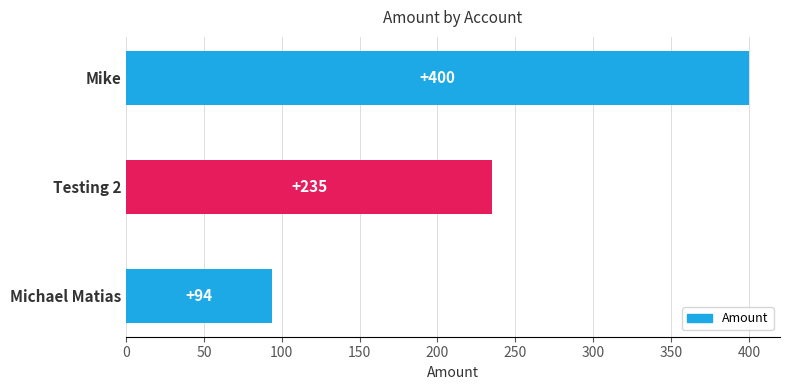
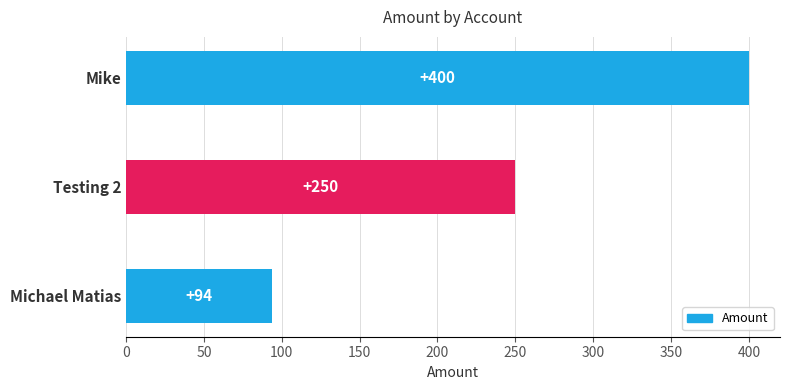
Testing 2: +235 -> +250
